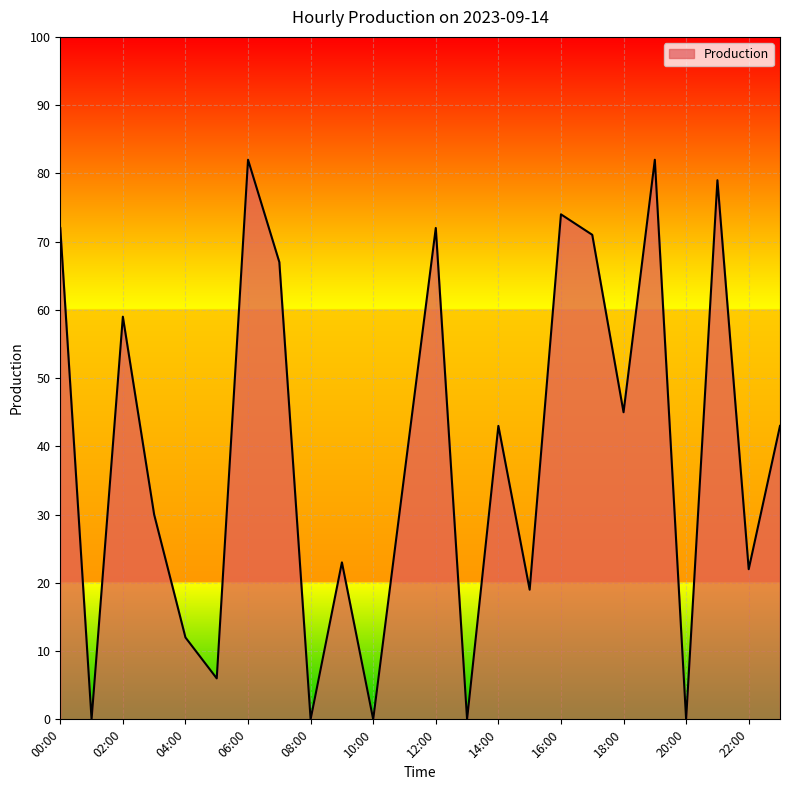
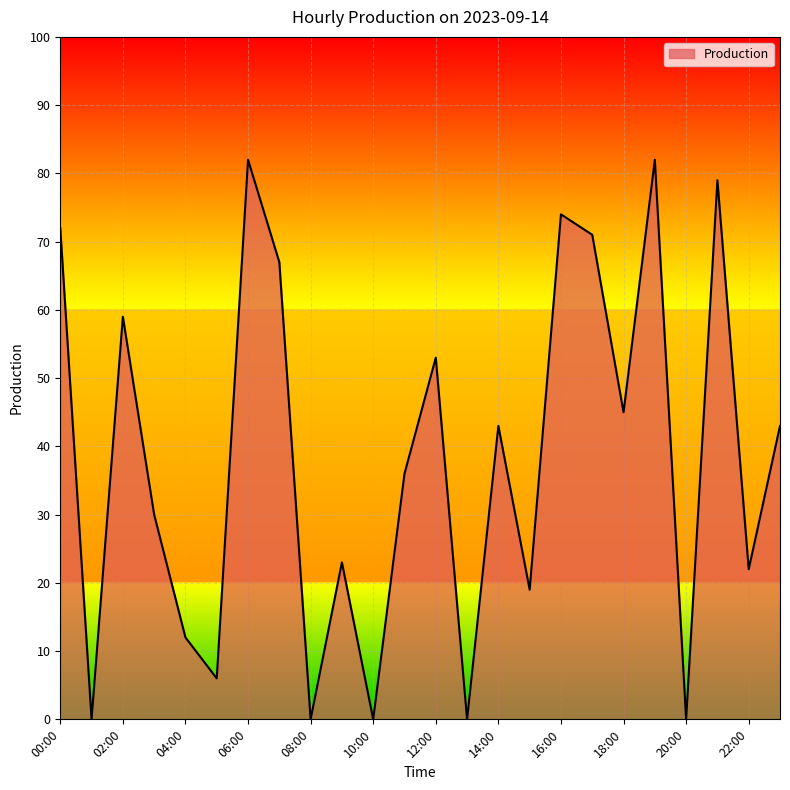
12:00: 72 -> 53
